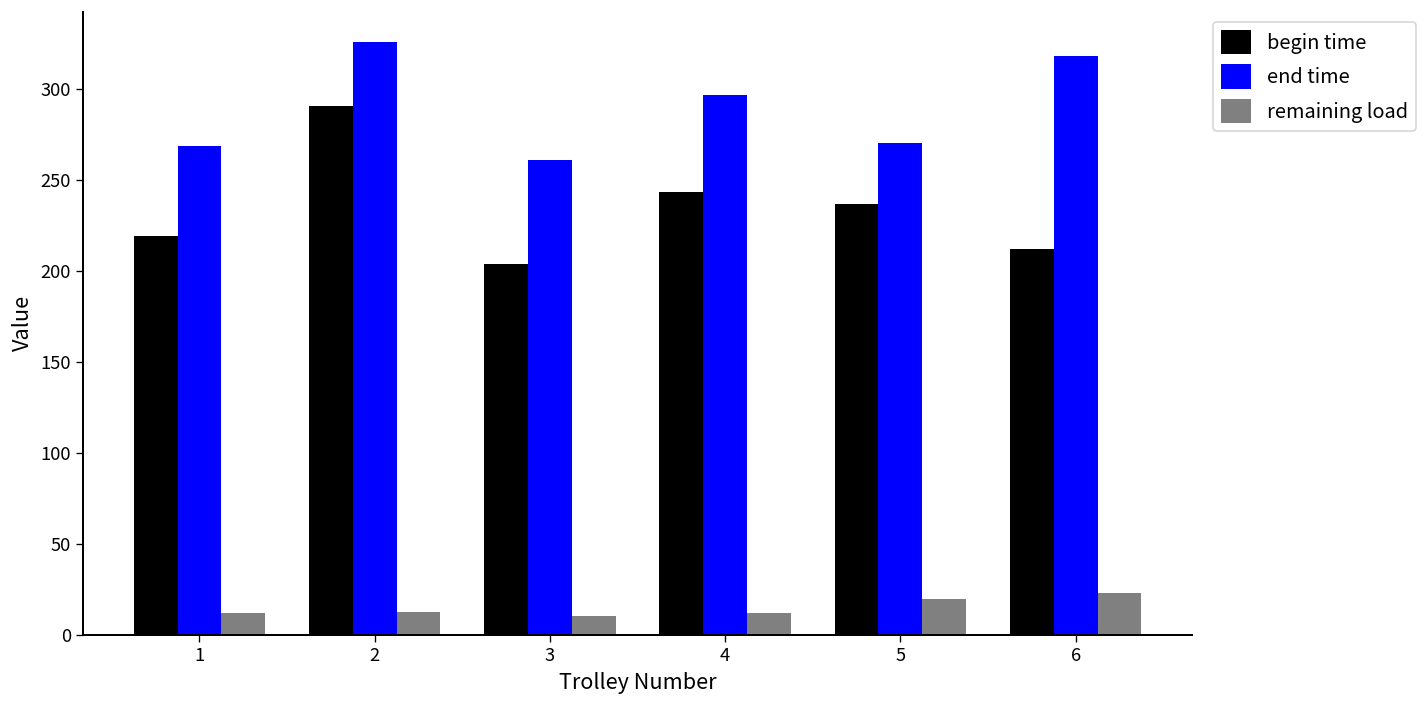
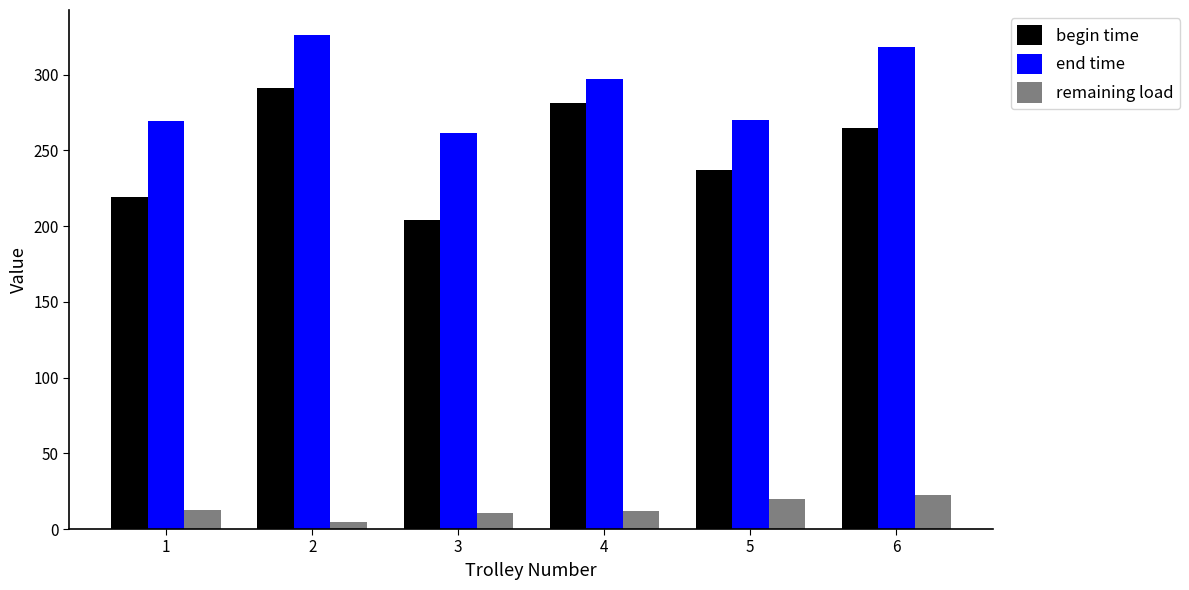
remaining load, 2: 12 -> 5
begin time, 4: 243 -> 281
begin time, 6: 212 -> 265
